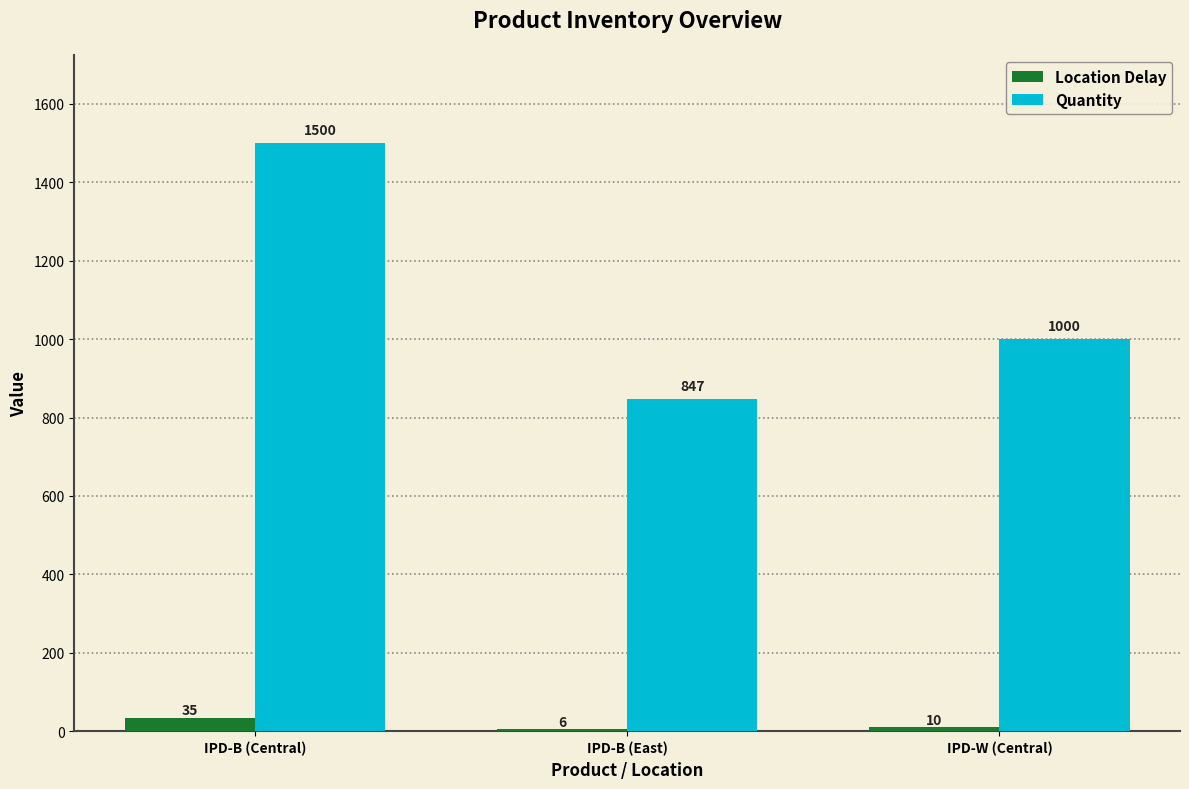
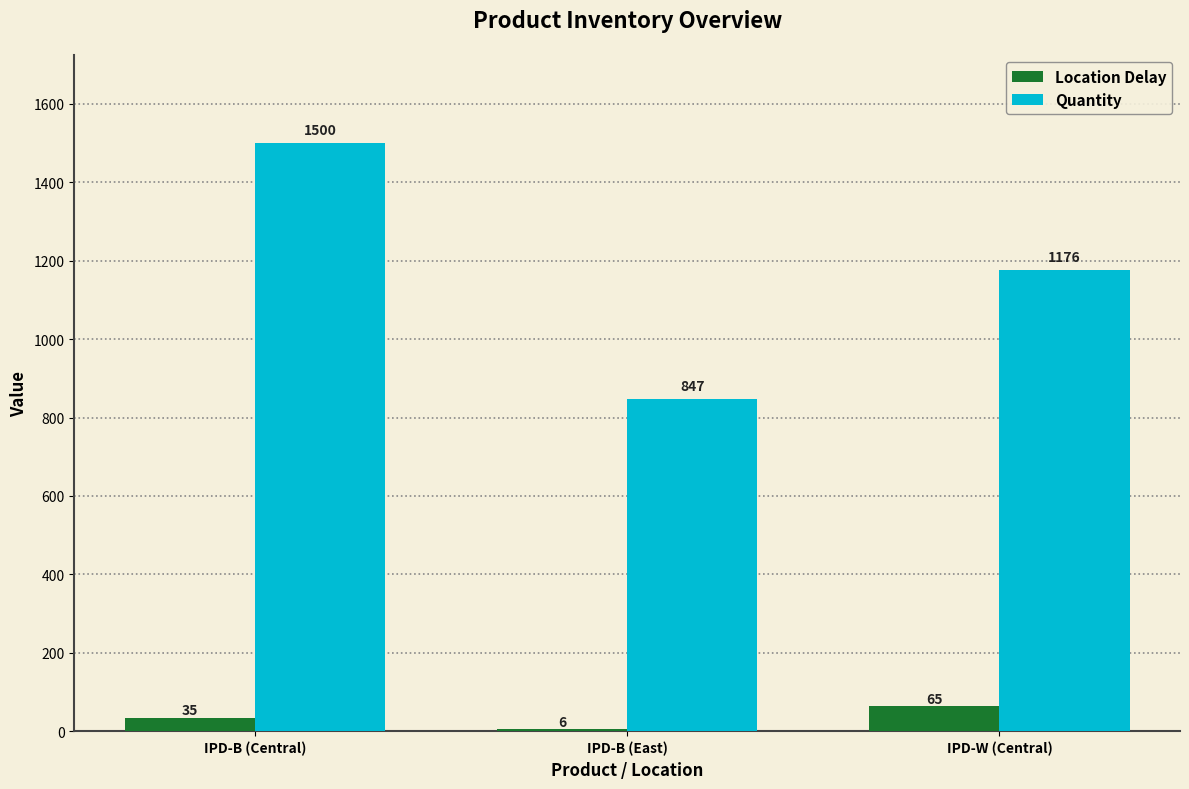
Location Delay, IPD-W (Central): 10 -> 65
Quantity, IPD-W (Central): 1000 -> 1176
